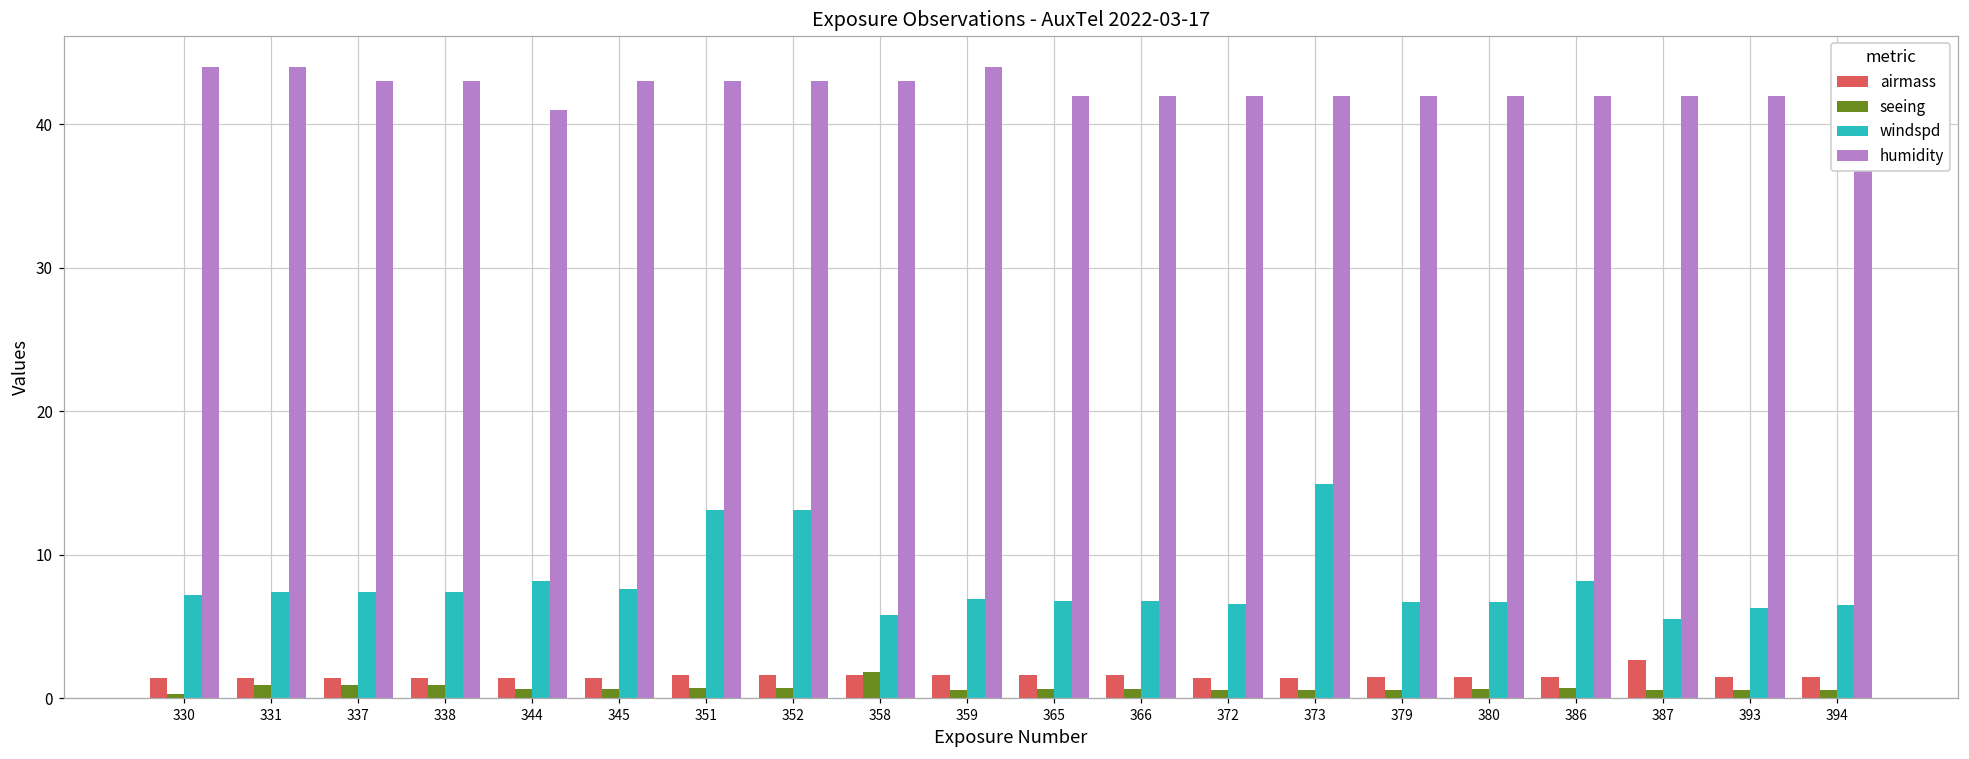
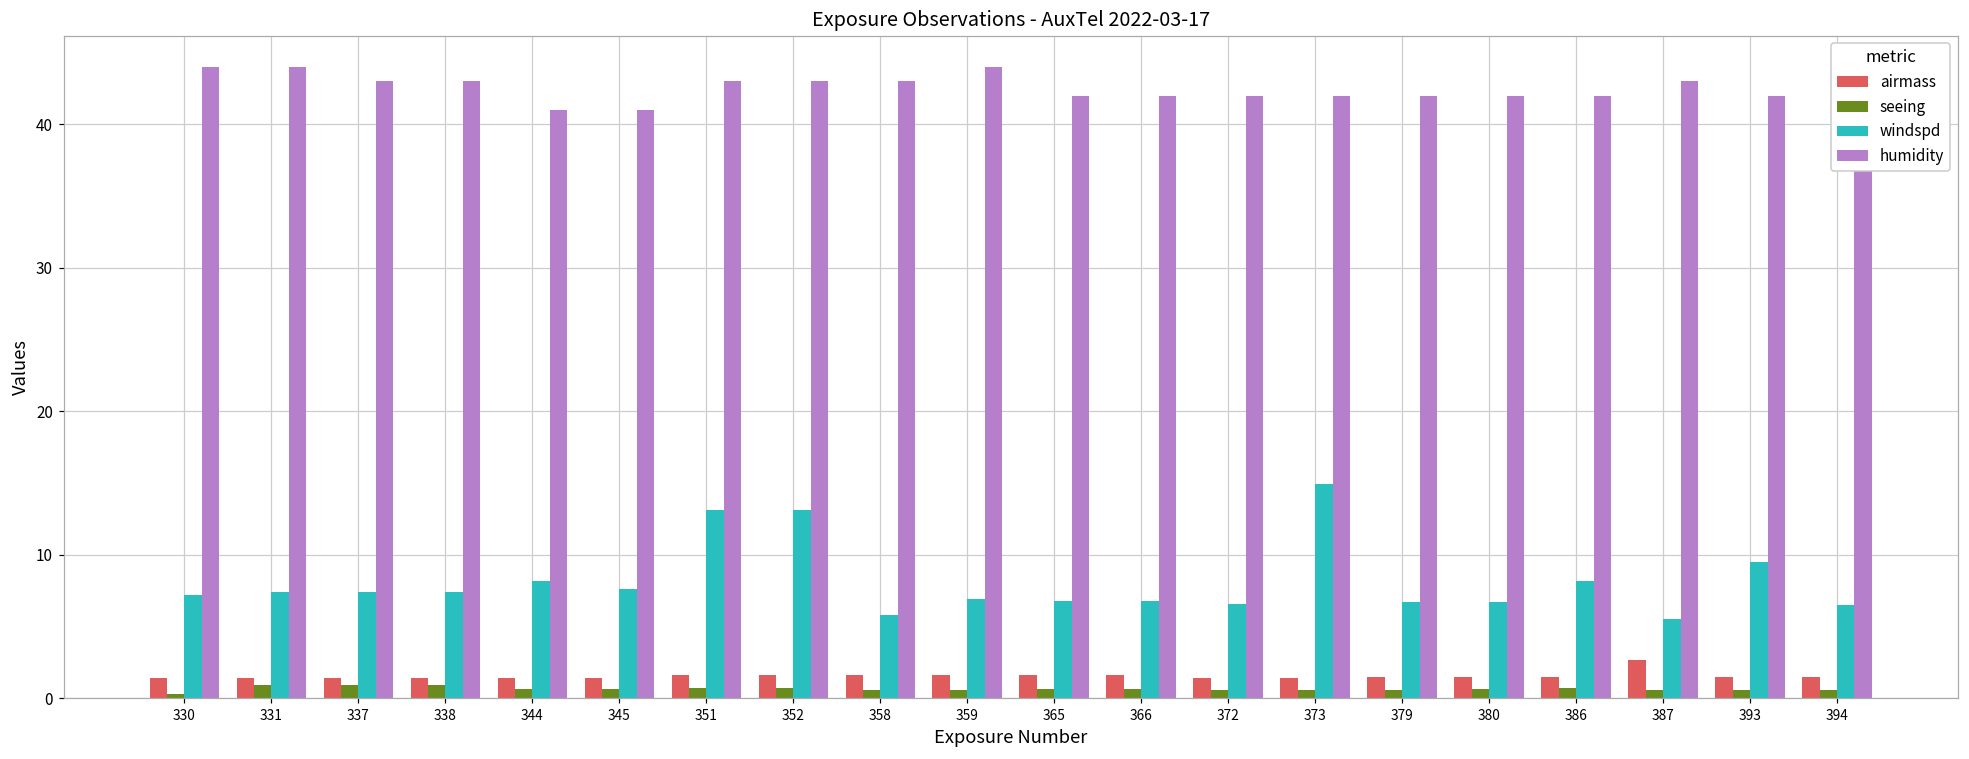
humidity, 345: 43 -> 41
seeing, 358: 1.8 -> 0.6
humidity, 387: 42 -> 43
windspd, 393: 6.3 -> 9.5
